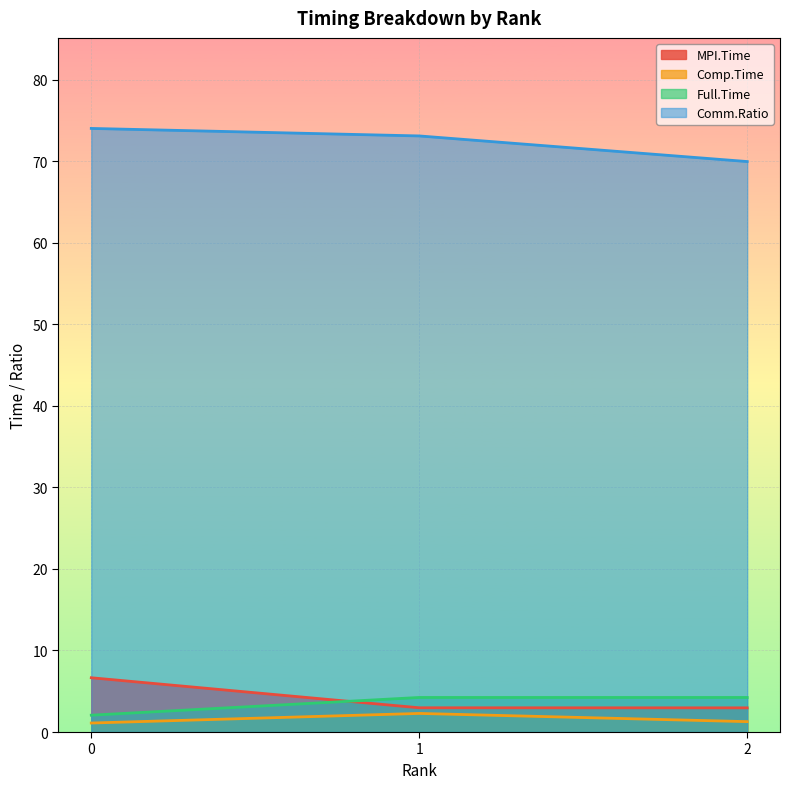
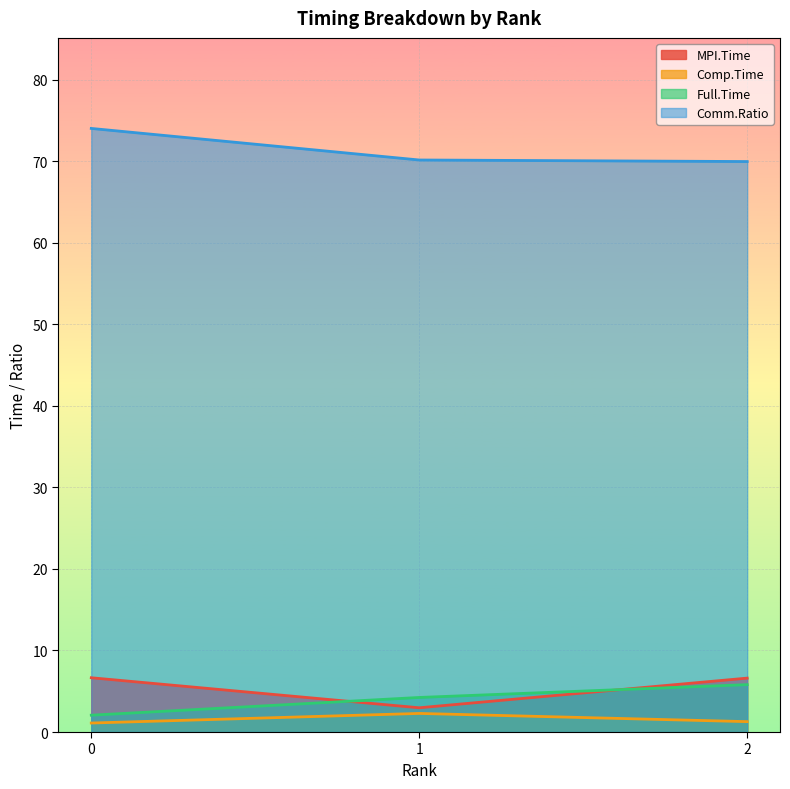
Comm.Ratio, 1: 73 -> 70
MPI.Time, 2: 3 -> 7
Full.Time, 2: 4 -> 6
